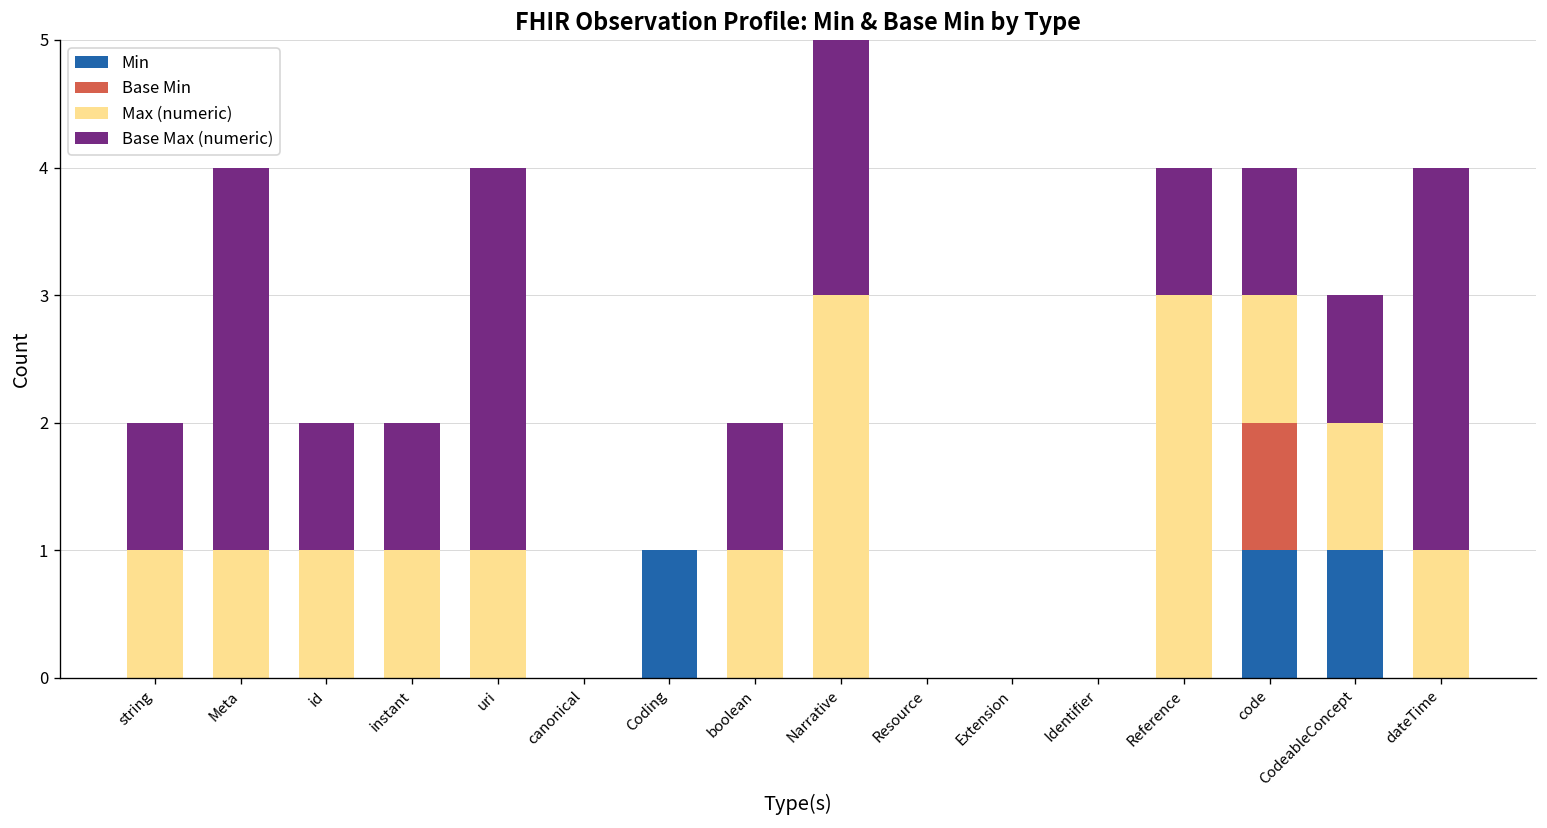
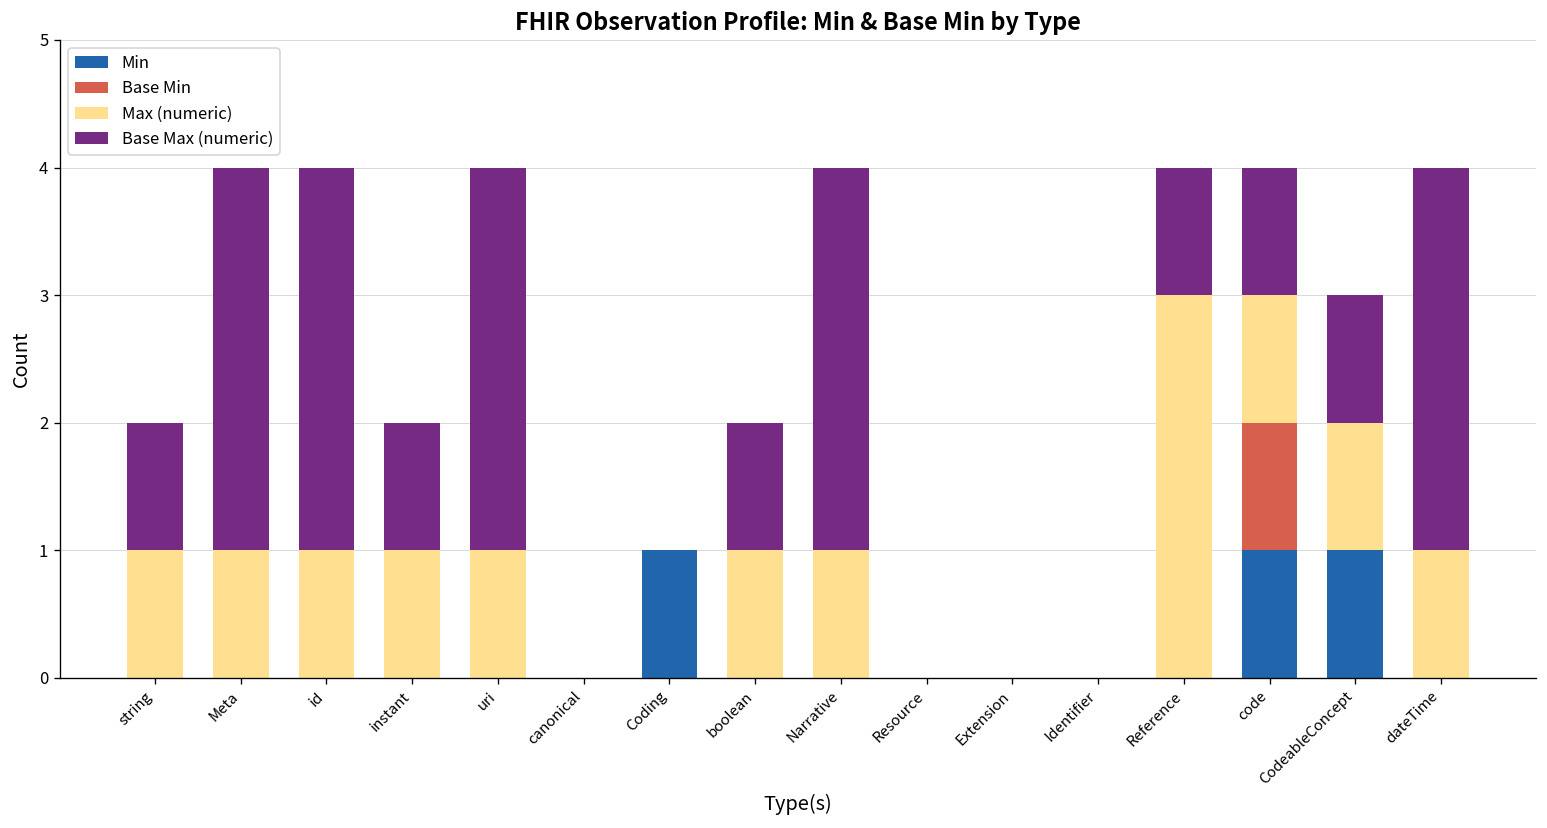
Base Max (numeric), id: 1 -> 3
Max (numeric), Narrative: 3 -> 1
